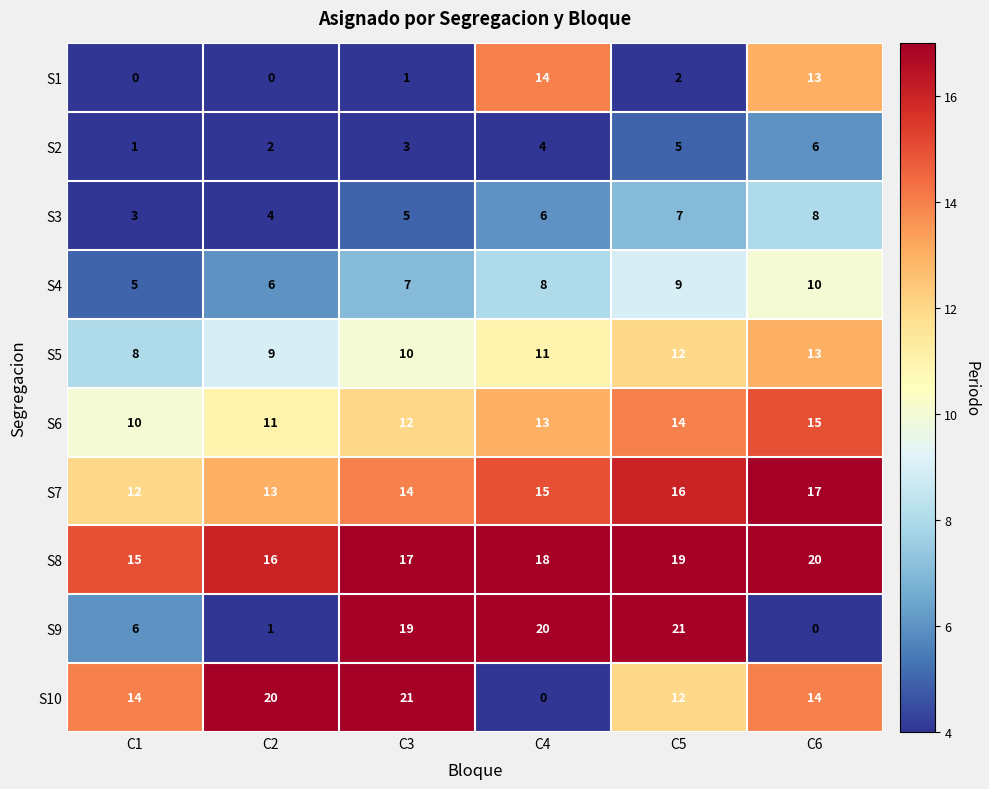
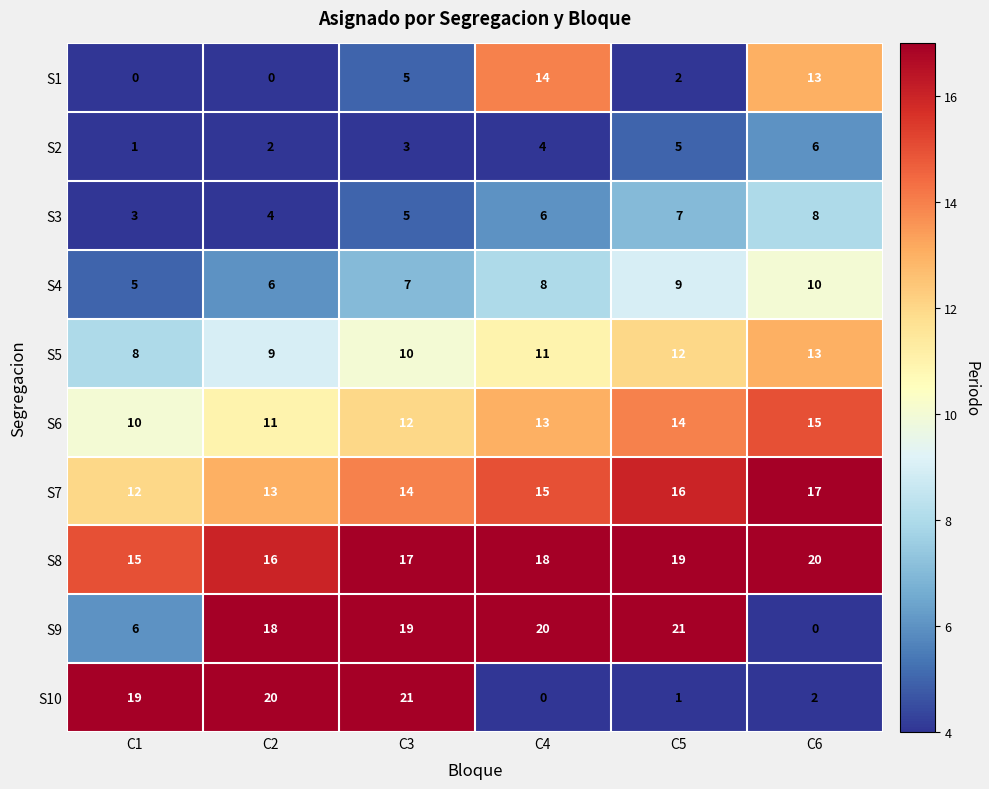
S1, C3: 1 -> 5
S9, C2: 1 -> 18
S10, C1: 14 -> 19
S10, C5: 12 -> 1
S10, C6: 14 -> 2
